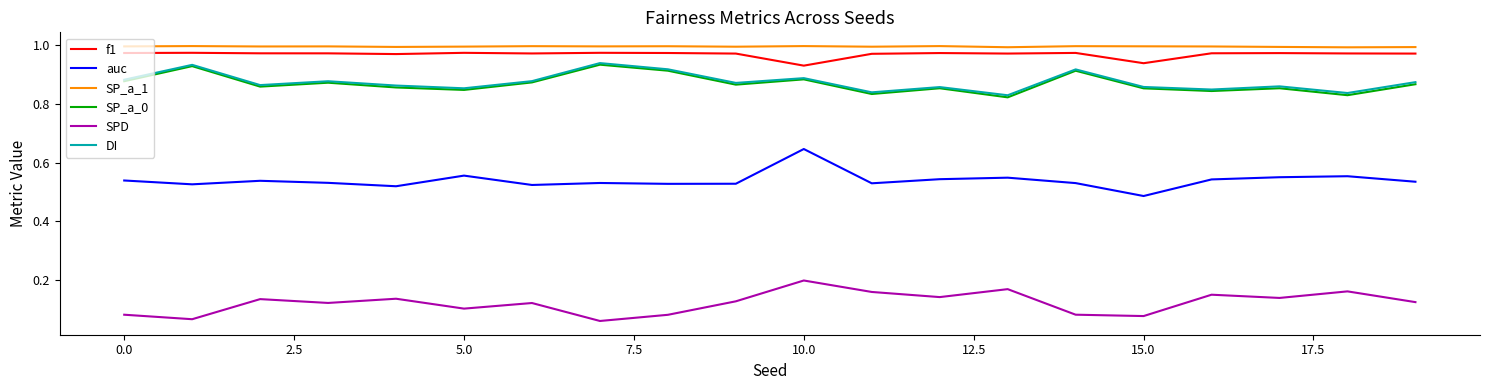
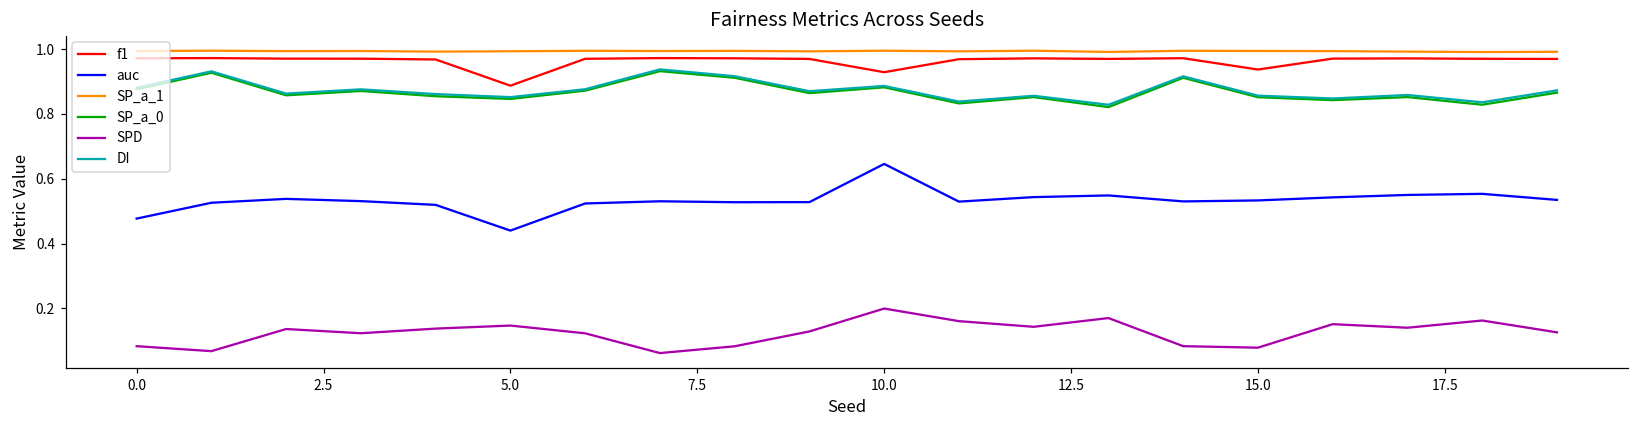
auc, 0.0: 0.54 -> 0.48
f1, 5.0: 0.97 -> 0.89
auc, 5.0: 0.56 -> 0.44
SPD, 5.0: 0.10 -> 0.15
auc, 15.0: 0.49 -> 0.53
